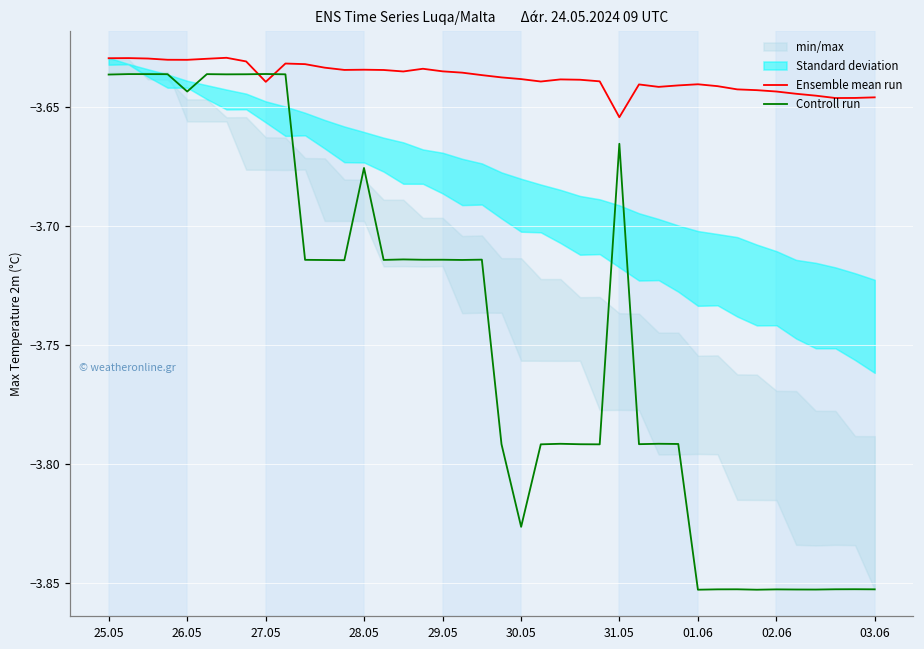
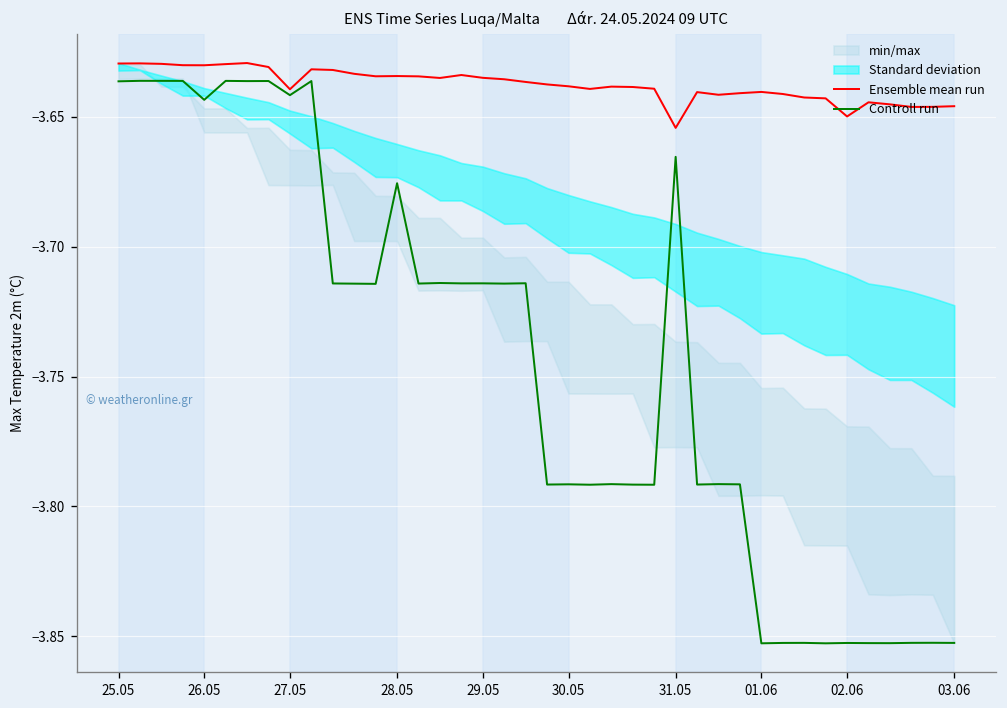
Controll run, 27.05: -3.636 -> -3.642
Controll run, 30.05: -3.826 -> -3.792
Ensemble mean run, 02.06: -3.643 -> -3.650
